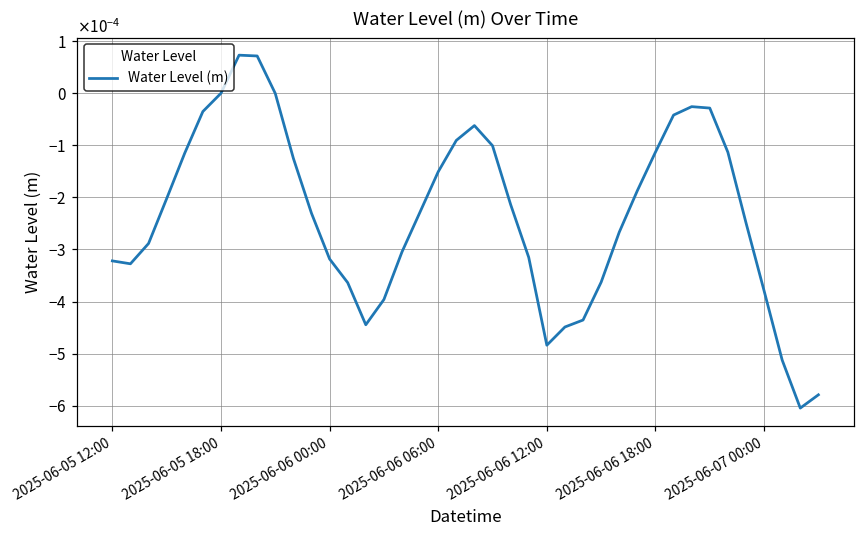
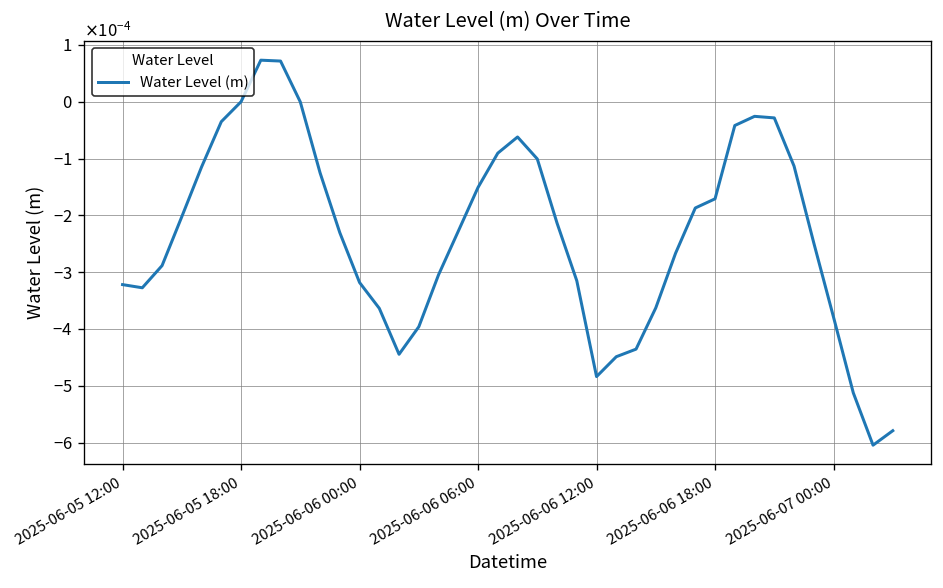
2025-06-06 18:00: -0.00011 -> -0.00017
